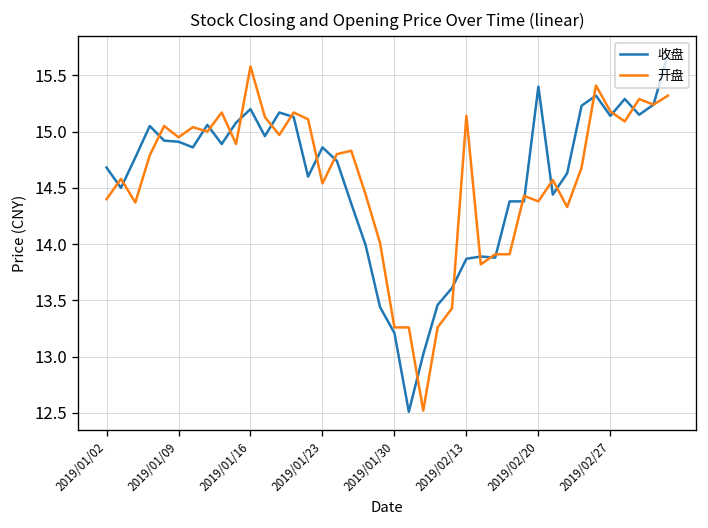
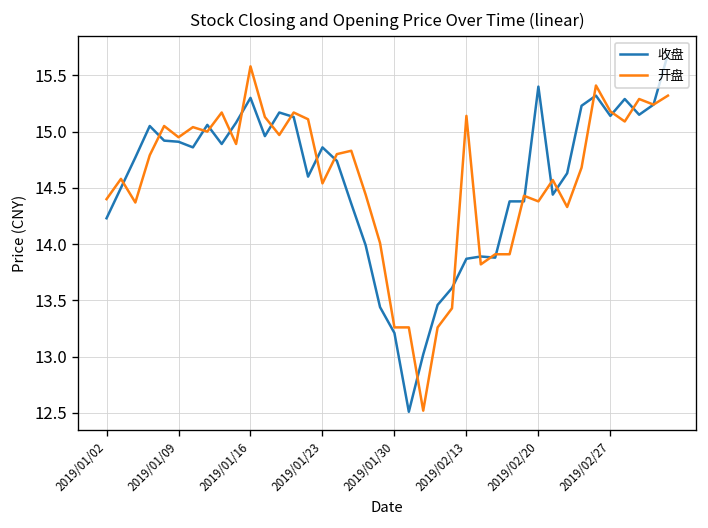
收盘, 2019/01/02: 14.7 -> 14.2
收盘, 2019/01/16: 15.2 -> 15.3
